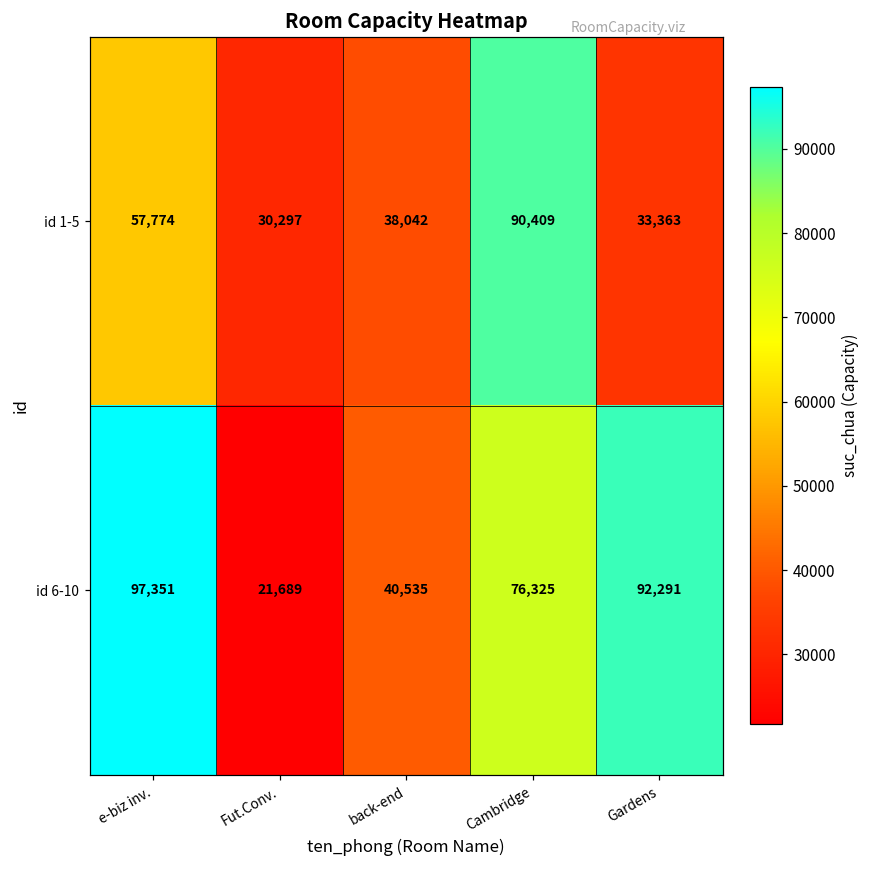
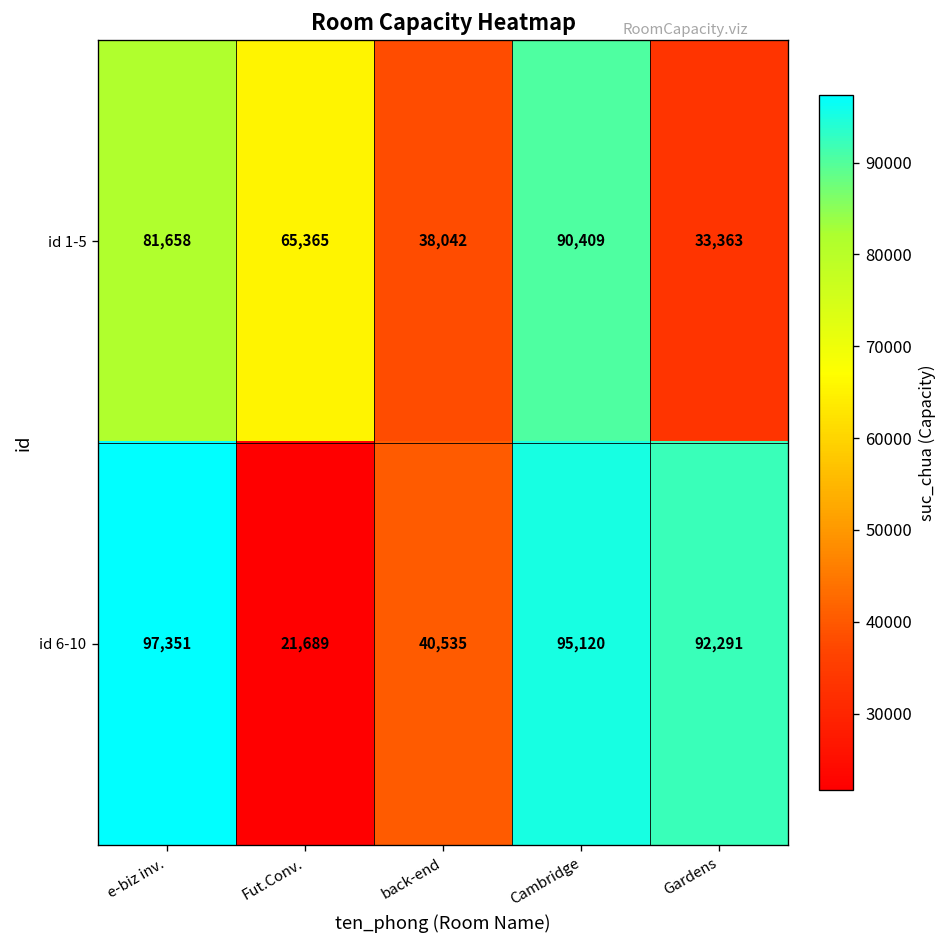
id 1-5, e-biz inv.: 57,774 -> 81,658
id 1-5, Fut.Conv.: 30,297 -> 65,365
id 6-10, Cambridge: 76,325 -> 95,120
